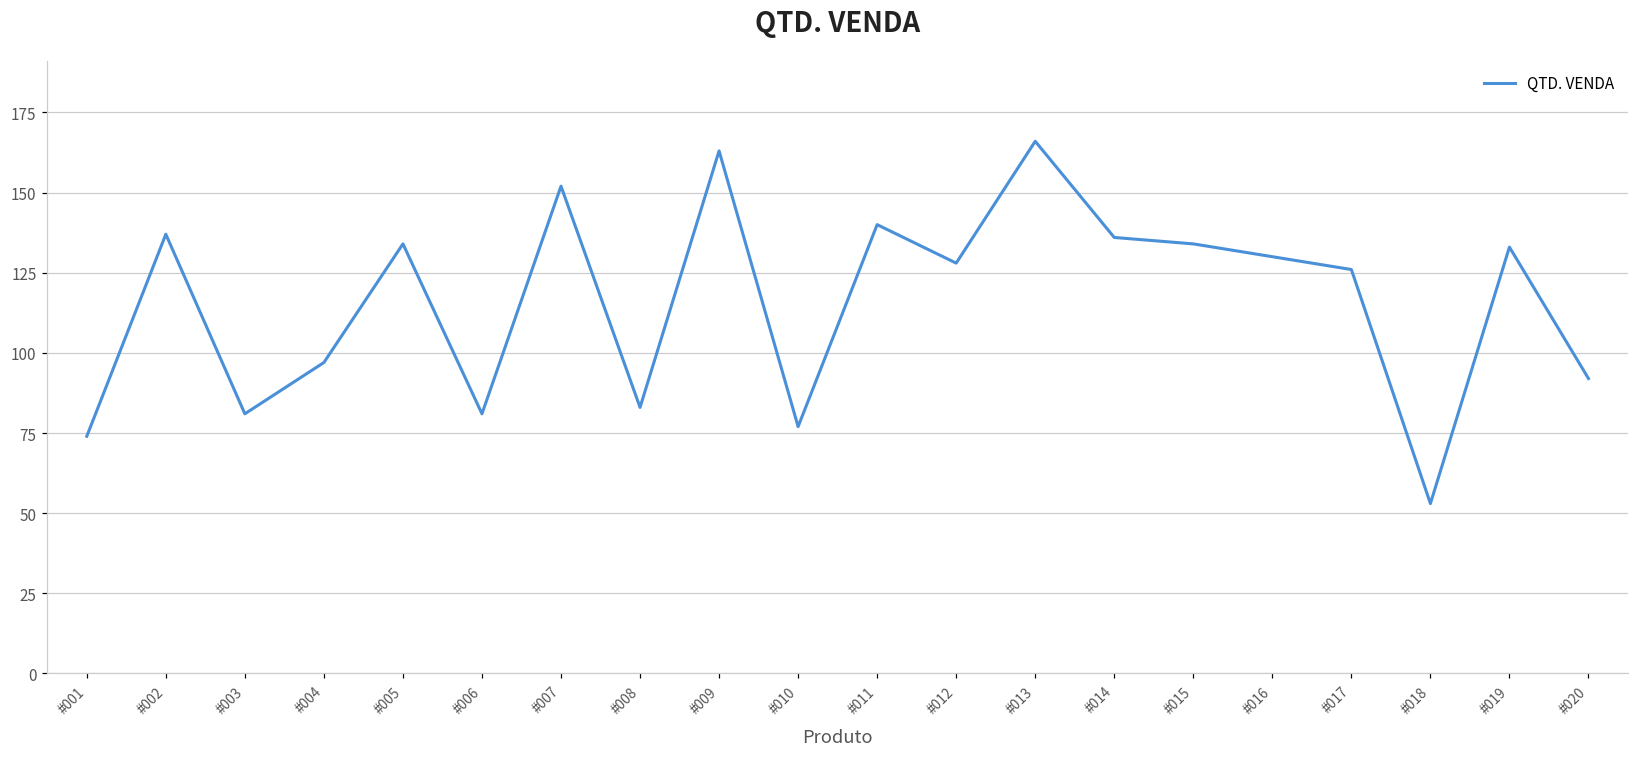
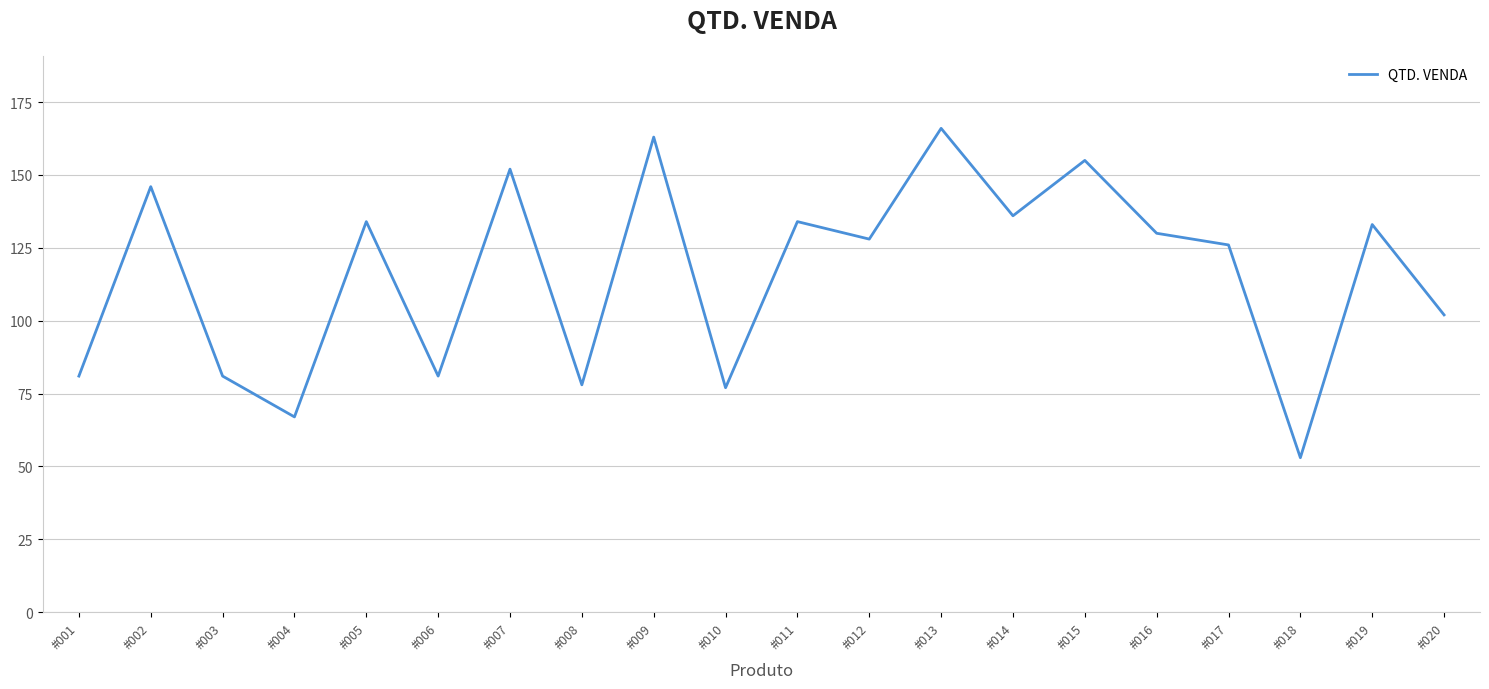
#001: 74 -> 81
#002: 137 -> 146
#004: 97 -> 67
#008: 83 -> 78
#011: 140 -> 134
#015: 134 -> 155
#020: 92 -> 102
